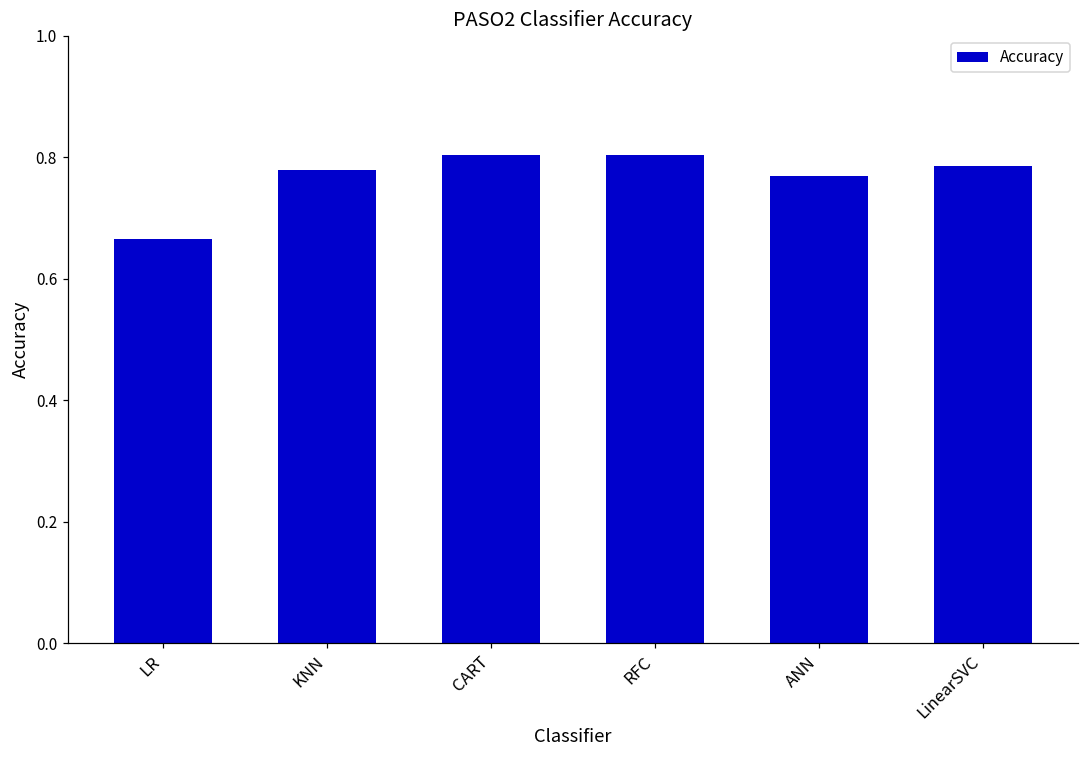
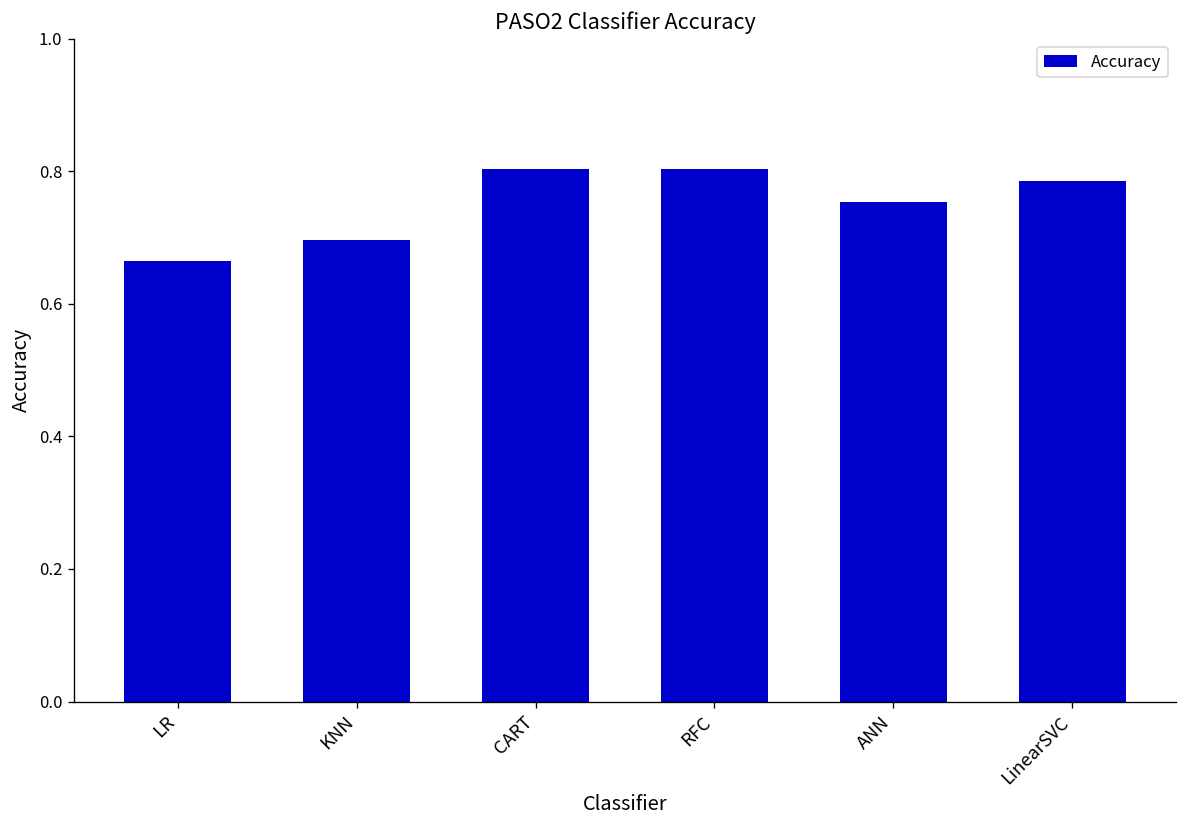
KNN: 0.78 -> 0.70
ANN: 0.77 -> 0.75
